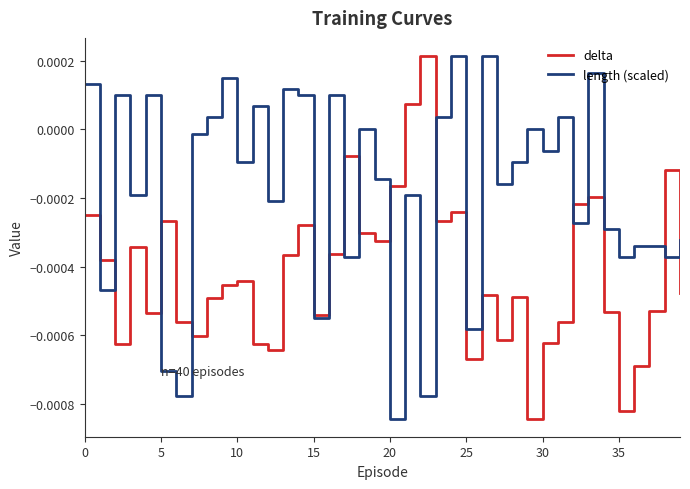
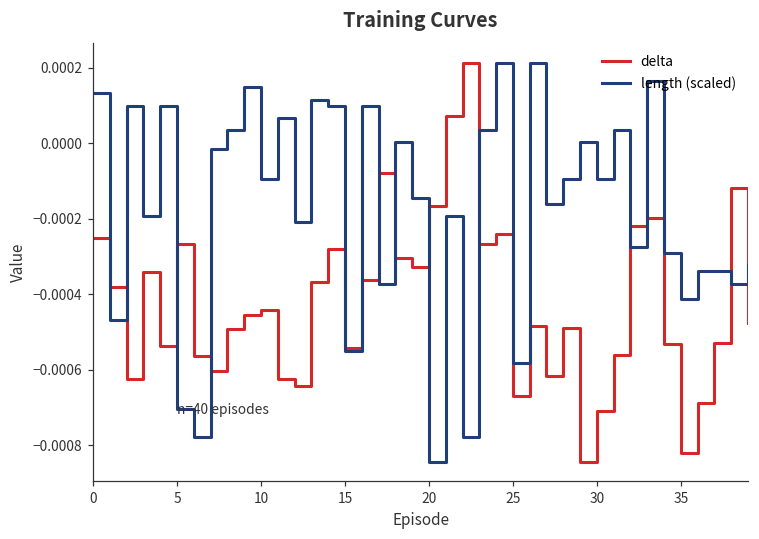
delta, 30: -0.00062 -> -0.00071
length (scaled), 30: -0.00006 -> -0.00010
length (scaled), 35: -0.00037 -> -0.00041
